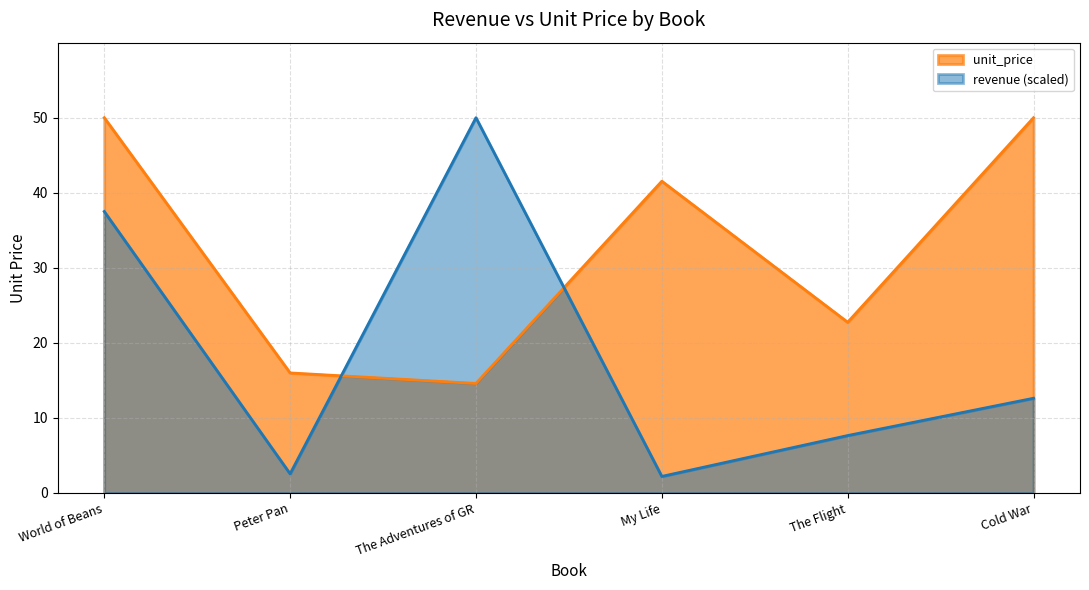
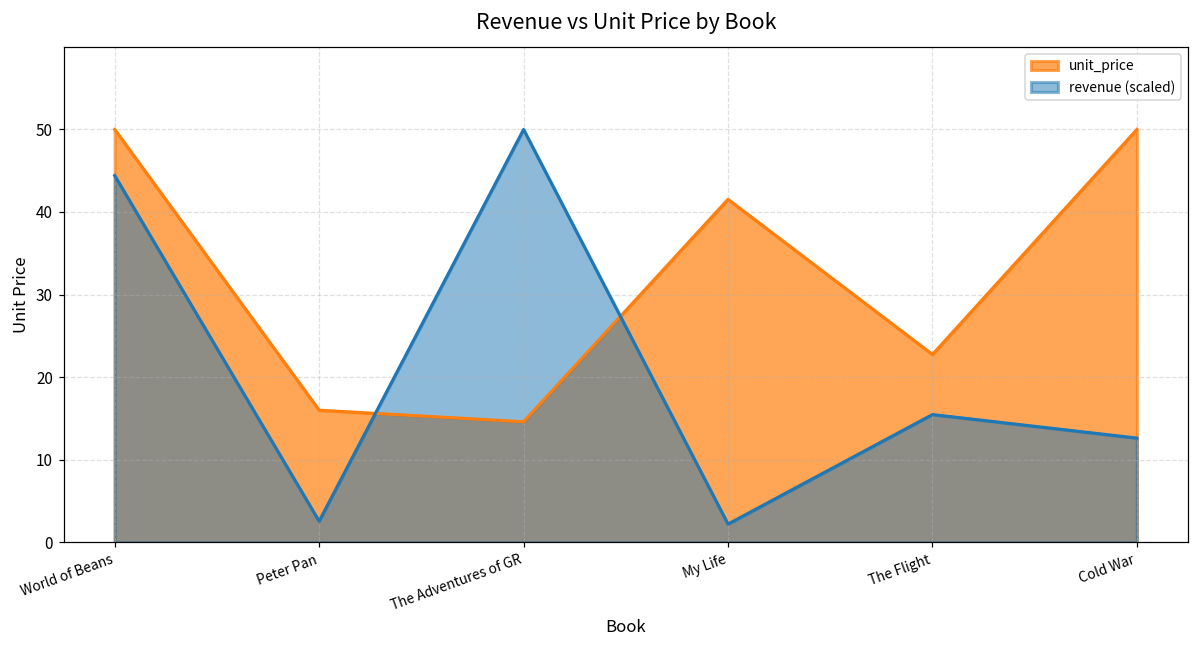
revenue (scaled), World of Beans: 37 -> 44
revenue (scaled), The Flight: 8 -> 15
